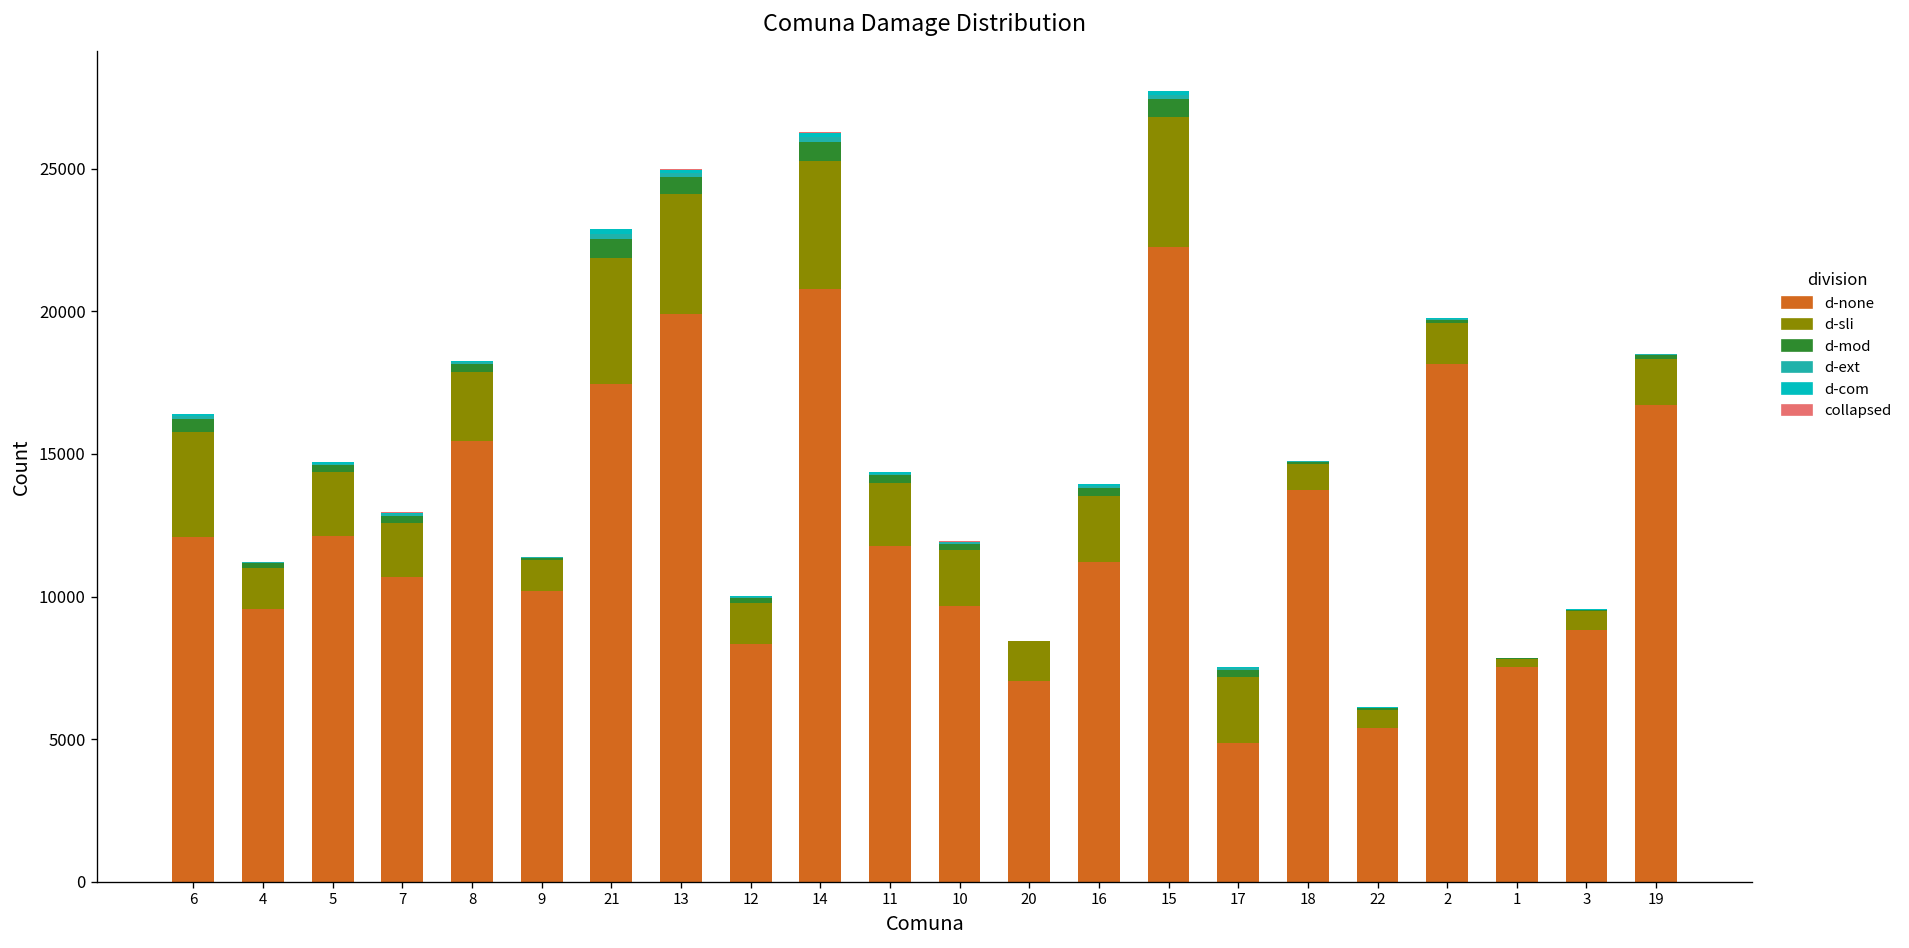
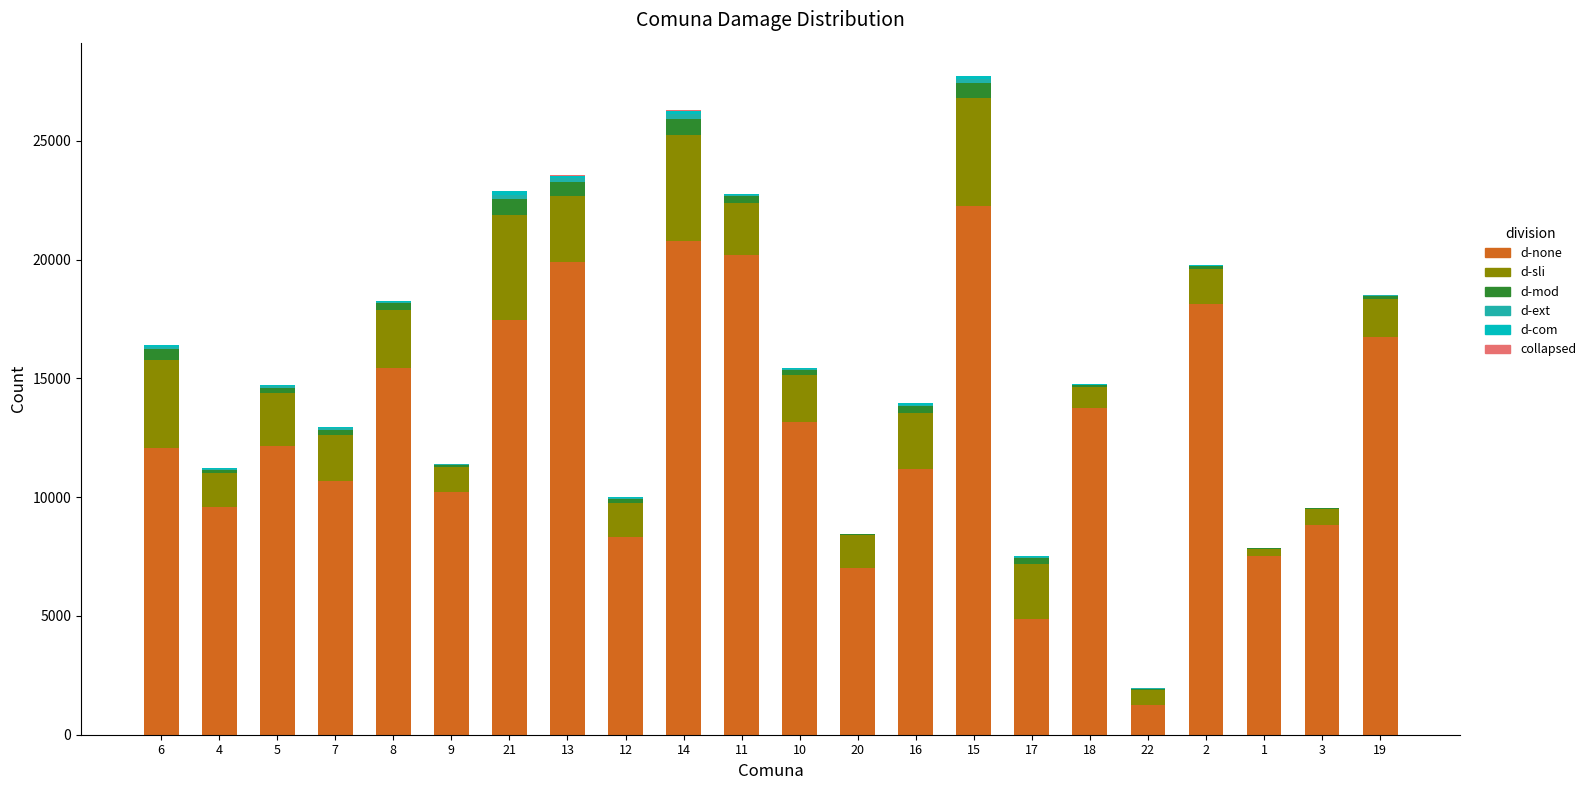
d-sli, 13: 4200 -> 2800
d-none, 11: 11800 -> 20200
d-none, 10: 9700 -> 13200
d-none, 22: 5400 -> 1300
